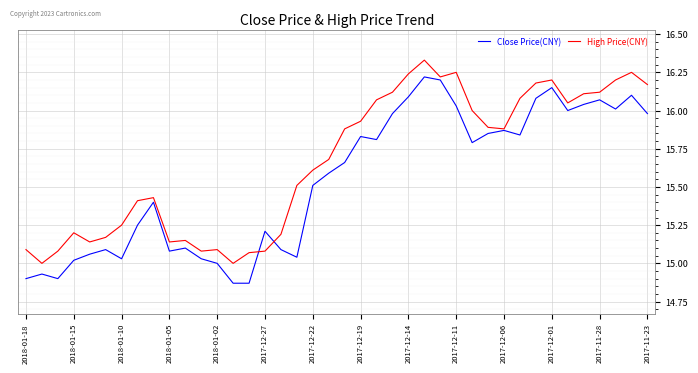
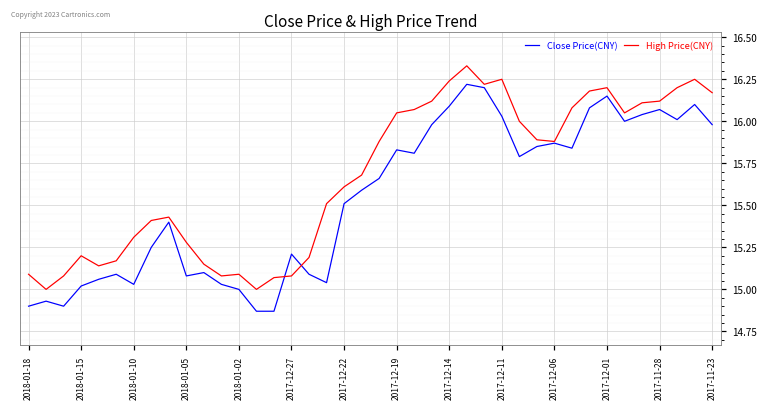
High Price(CNY), 2018-01-10: 15.25 -> 15.31
High Price(CNY), 2018-01-05: 15.14 -> 15.28
High Price(CNY), 2017-12-19: 15.93 -> 16.05
